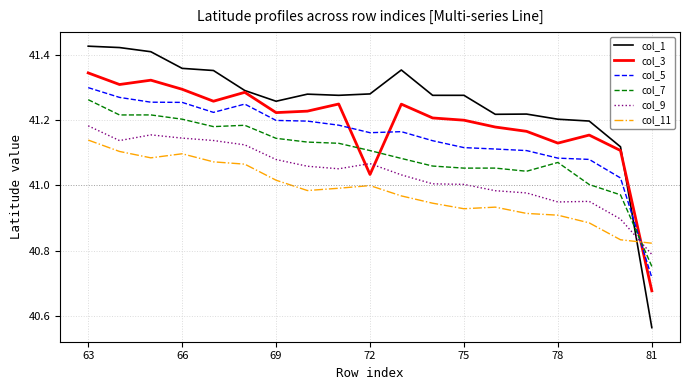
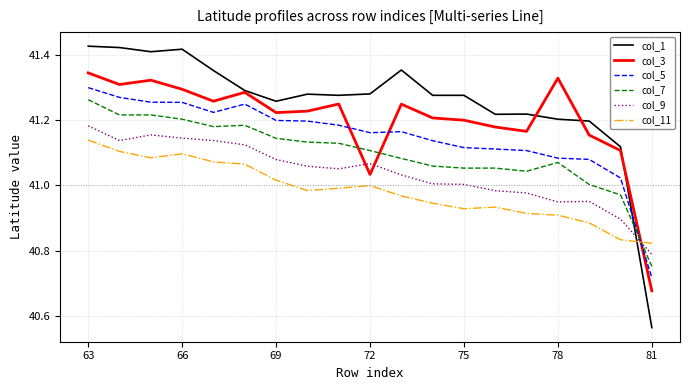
col_1, 66: 41.36 -> 41.42
col_3, 78: 41.13 -> 41.33
